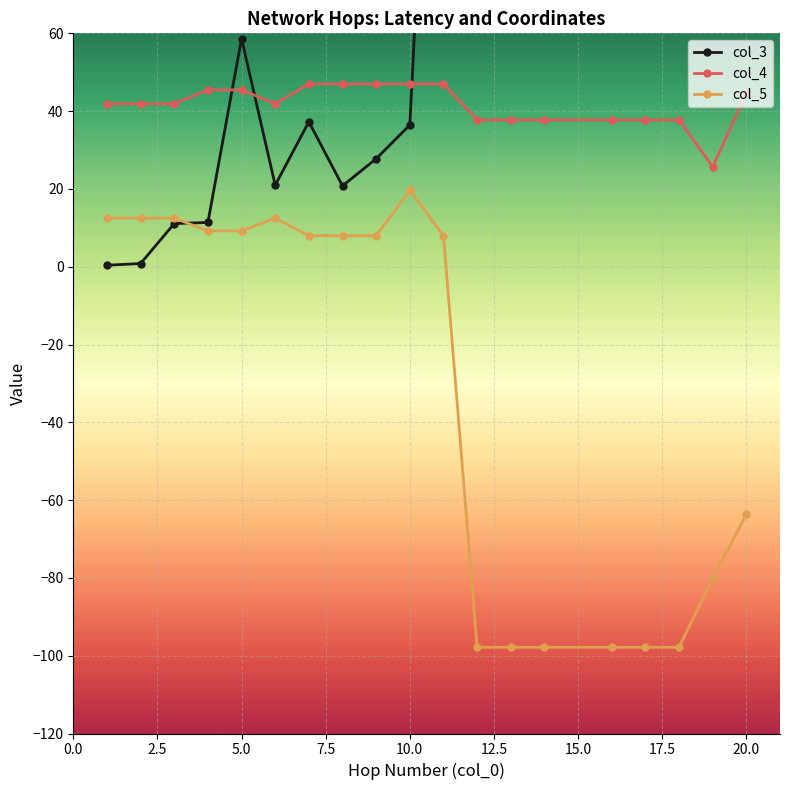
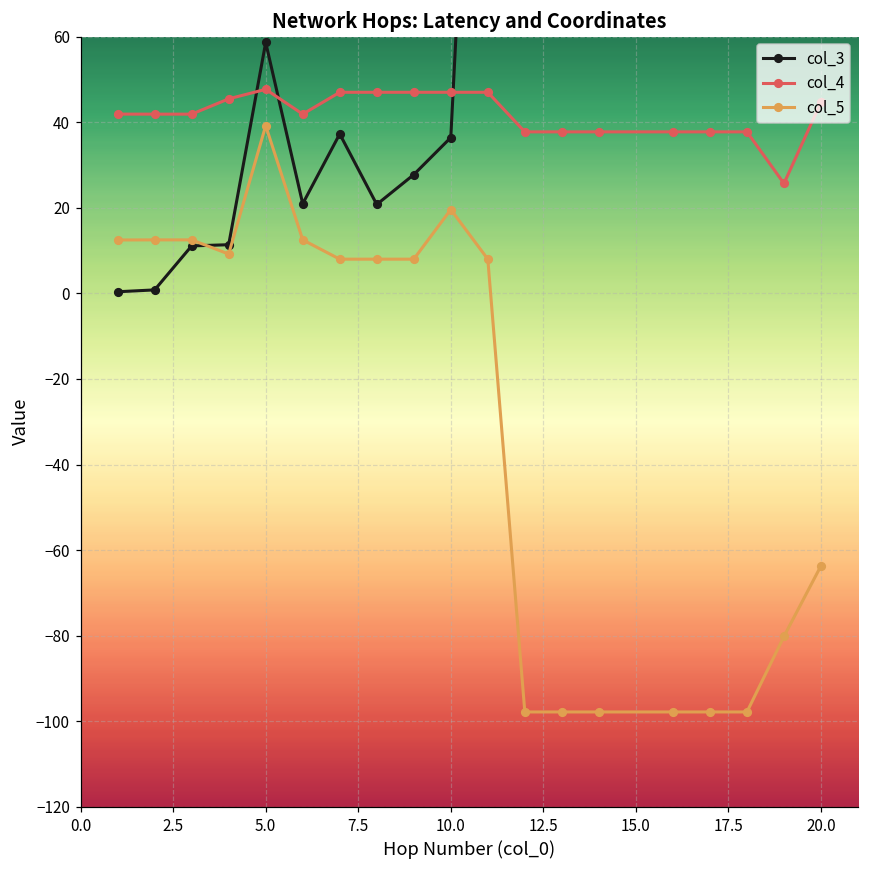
col_4, 5.0: 45 -> 48
col_5, 5.0: 9 -> 39
